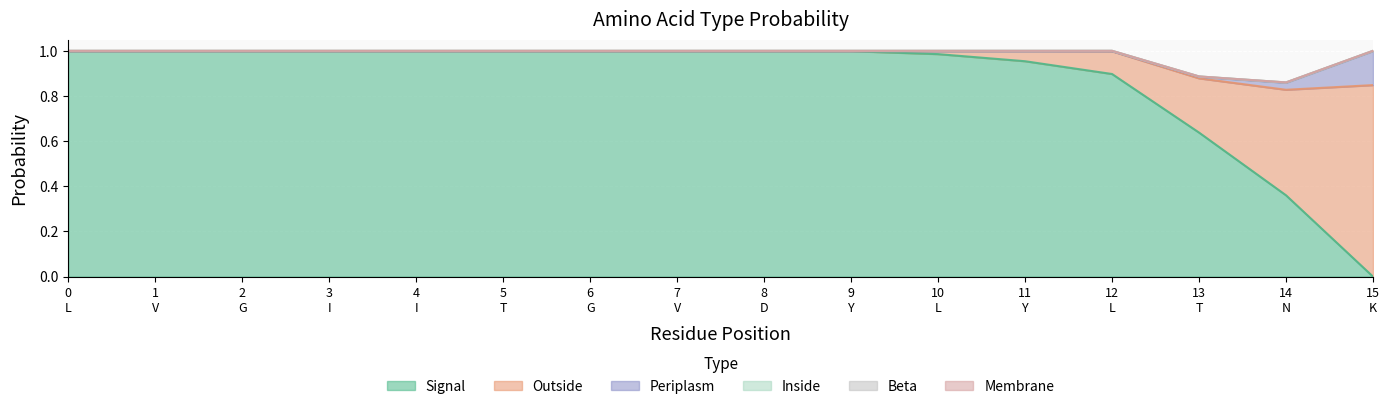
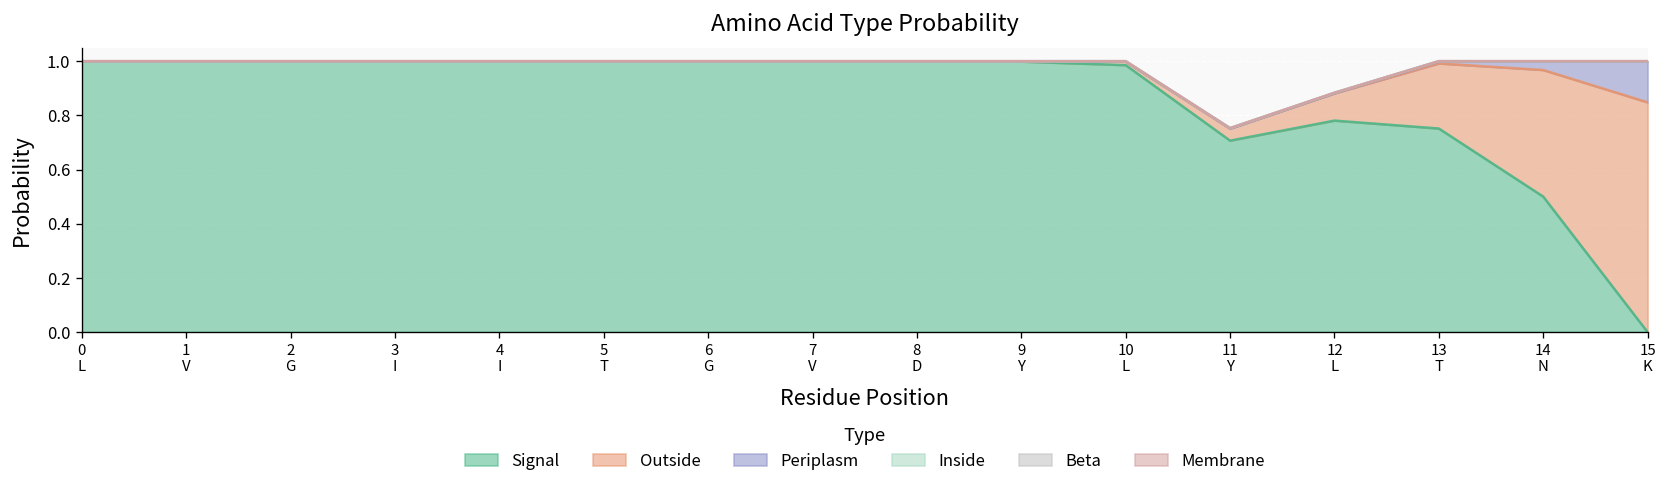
Signal, 11 Y: 0.95 -> 0.71
Signal, 12 L: 0.90 -> 0.78
Signal, 13 T: 0.64 -> 0.75
Signal, 14 N: 0.36 -> 0.50
